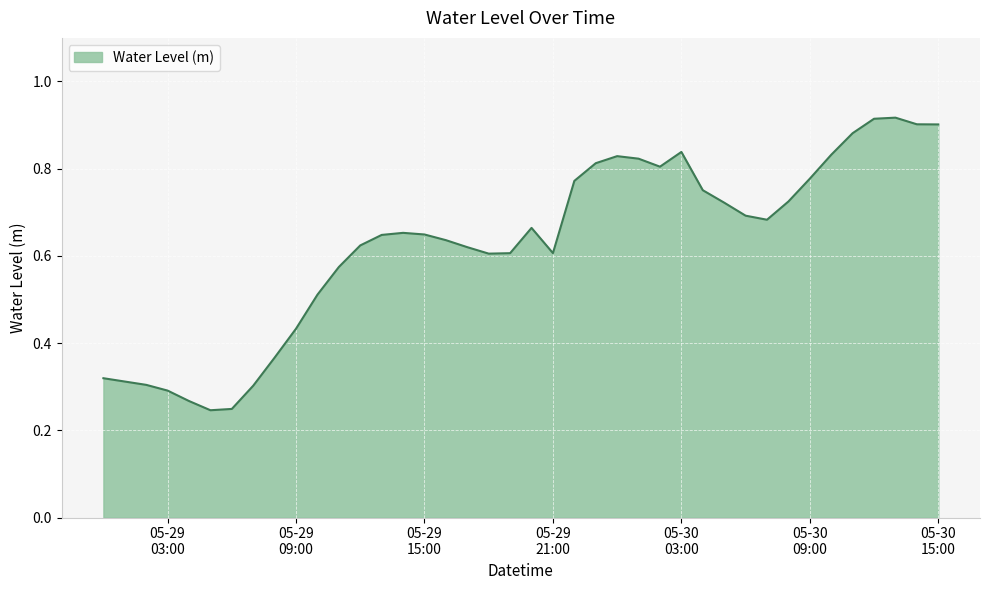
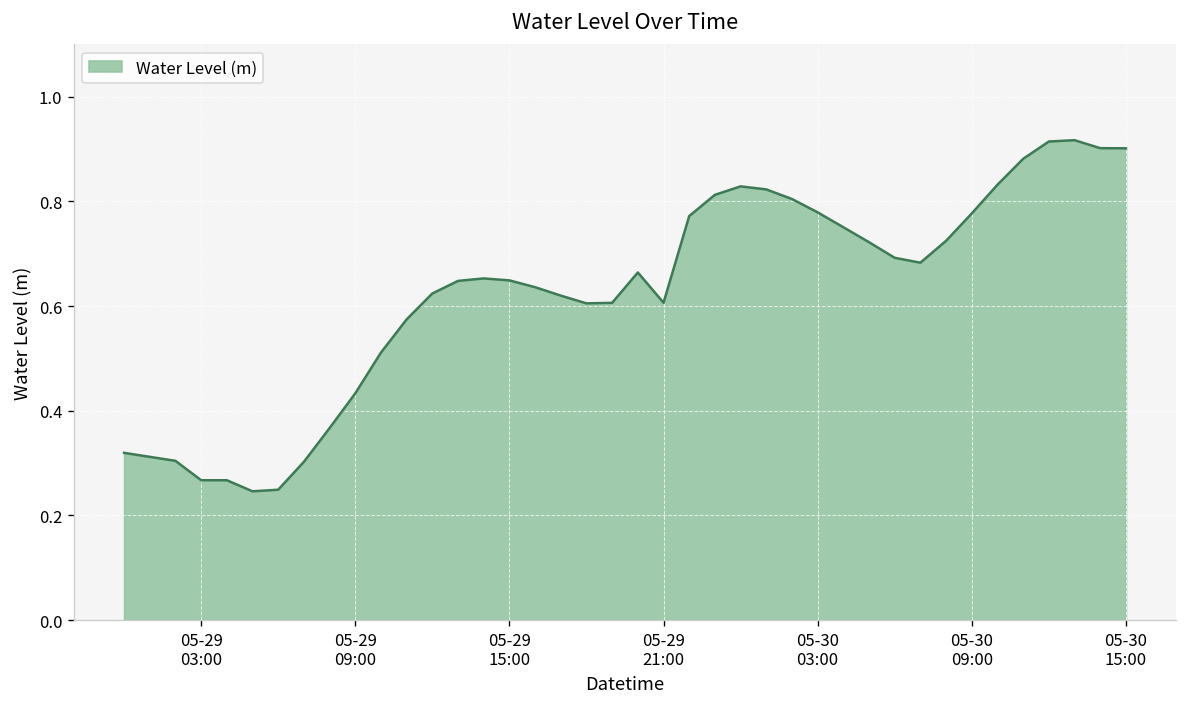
05-29 03:00: 0.29 -> 0.27
05-30 03:00: 0.84 -> 0.78
